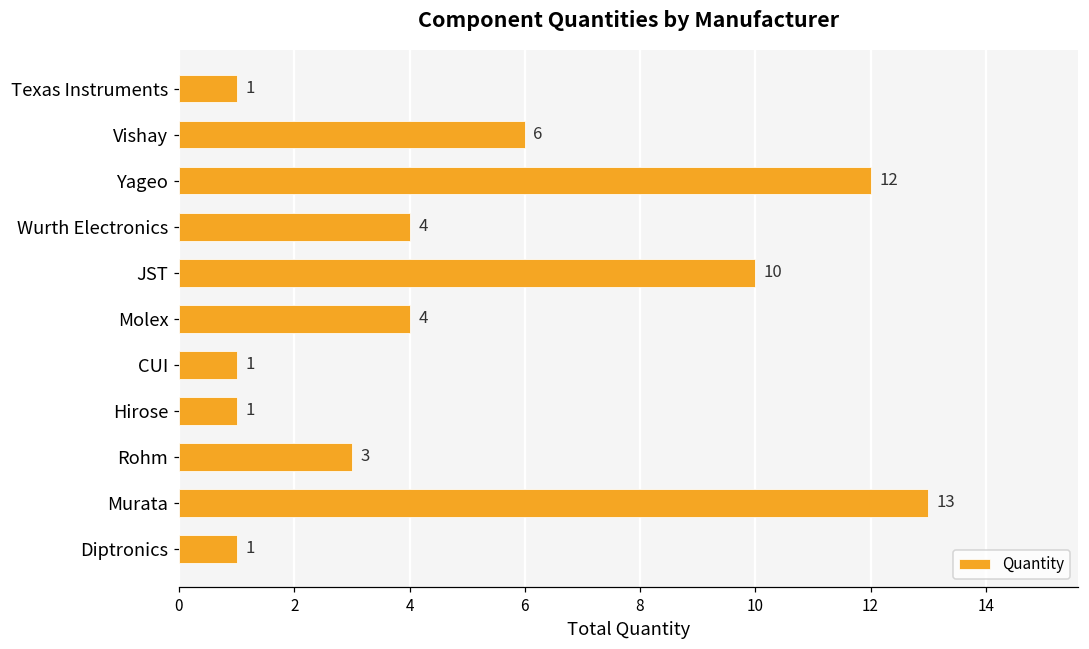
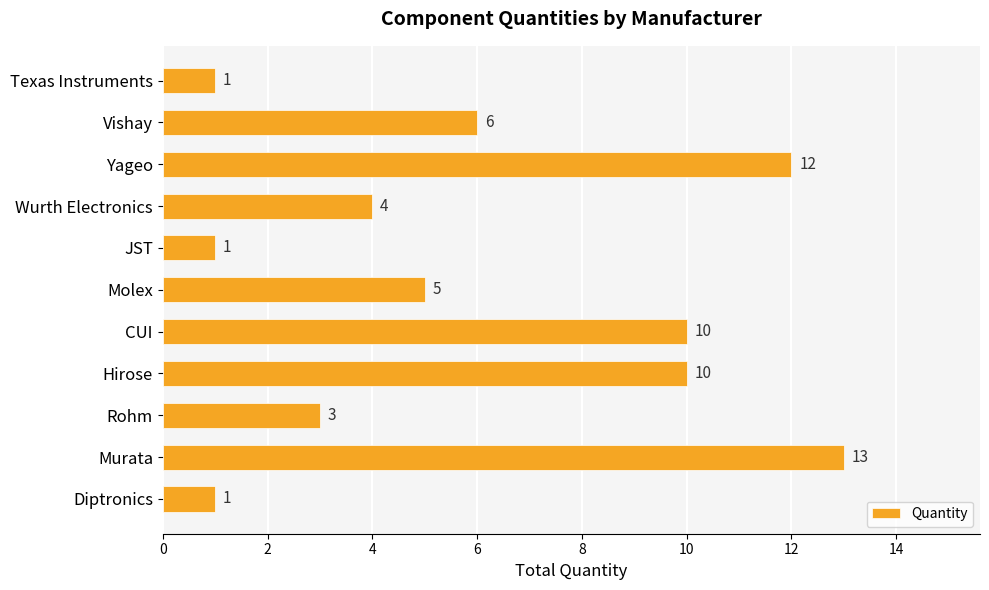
JST: 10 -> 1
Molex: 4 -> 5
CUI: 1 -> 10
Hirose: 1 -> 10
